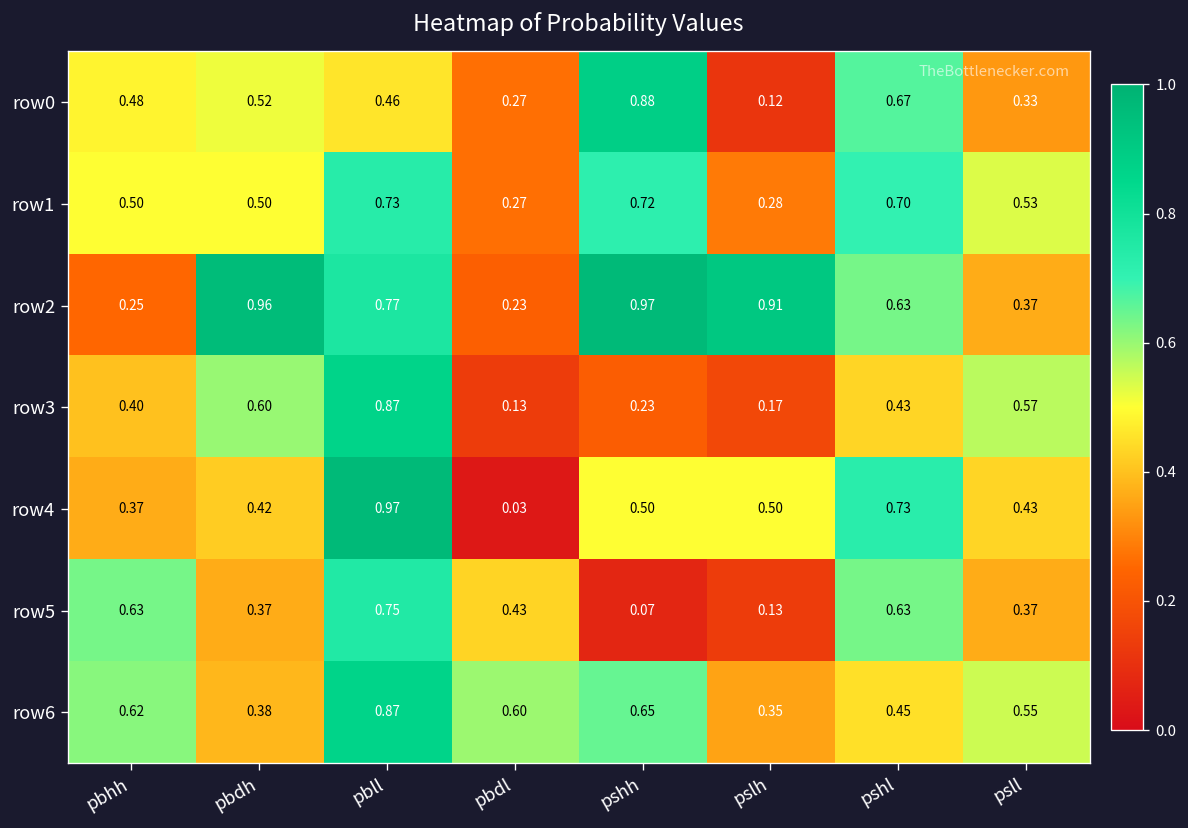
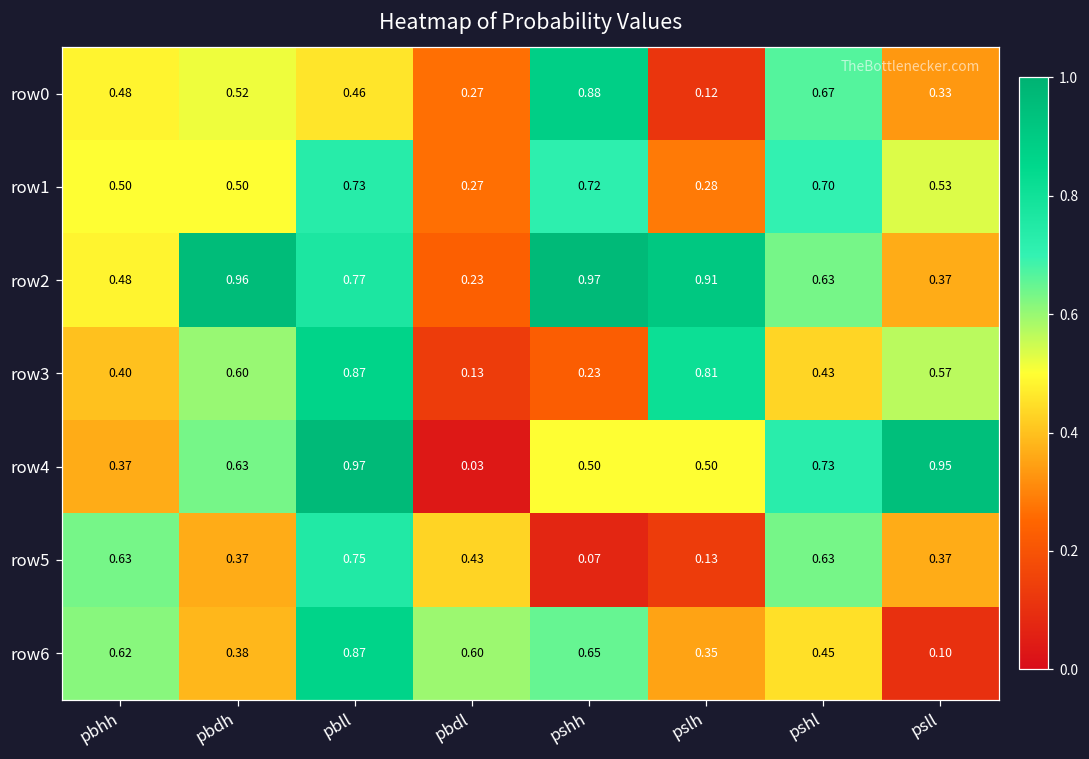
row2, pbhh: 0.25 -> 0.48
row3, pslh: 0.17 -> 0.81
row4, pbdh: 0.42 -> 0.63
row4, psll: 0.43 -> 0.95
row6, psll: 0.55 -> 0.10
